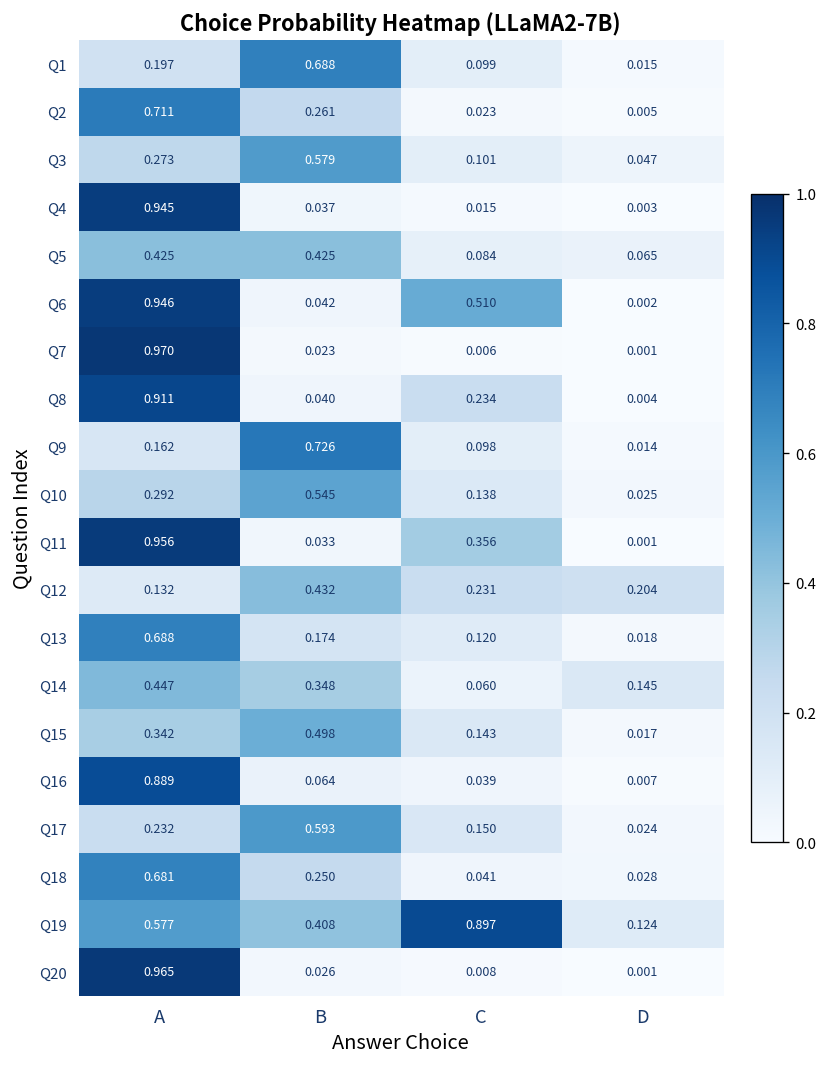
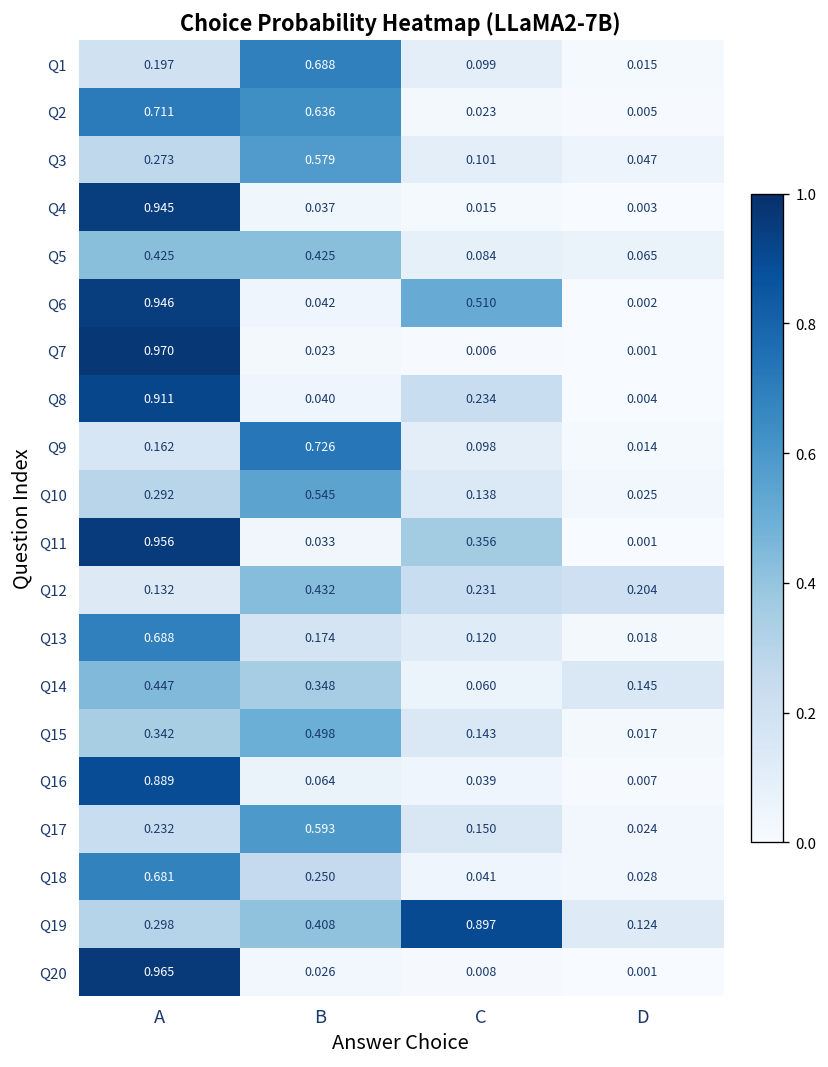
Q2, B: 0.261 -> 0.636
Q19, A: 0.577 -> 0.298
